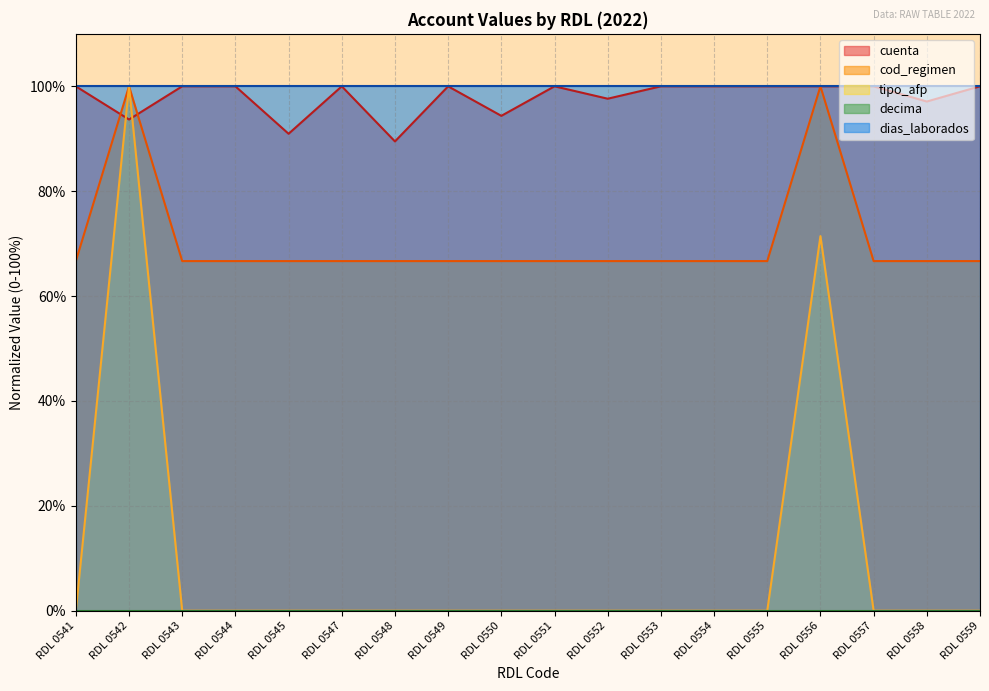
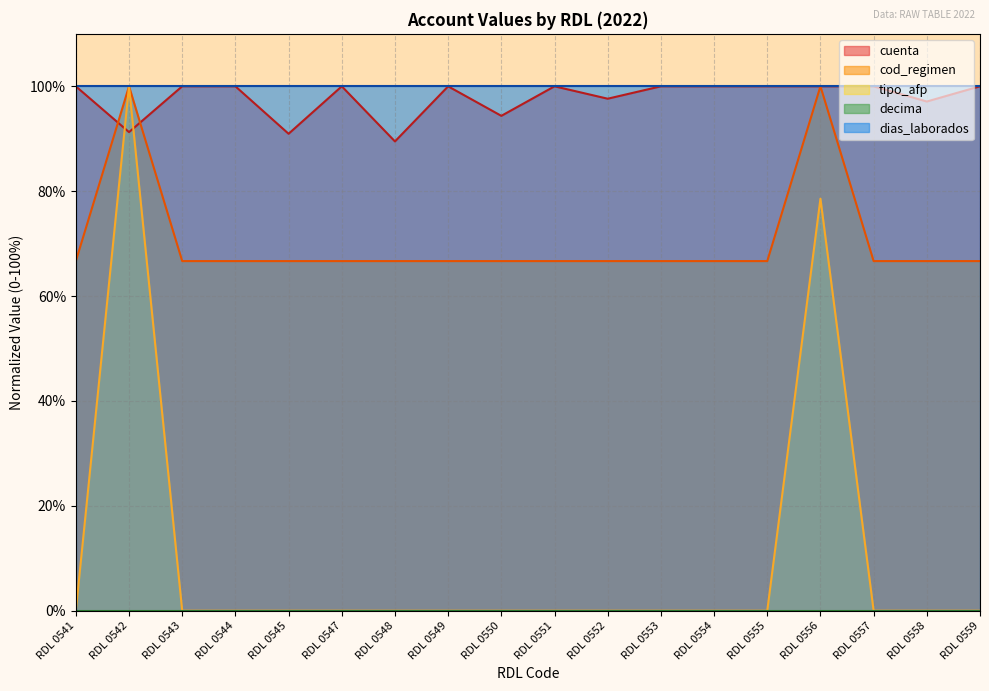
cuenta, RDL 0542: 94% -> 91%
tipo_afp, RDL 0556: 71% -> 79%
